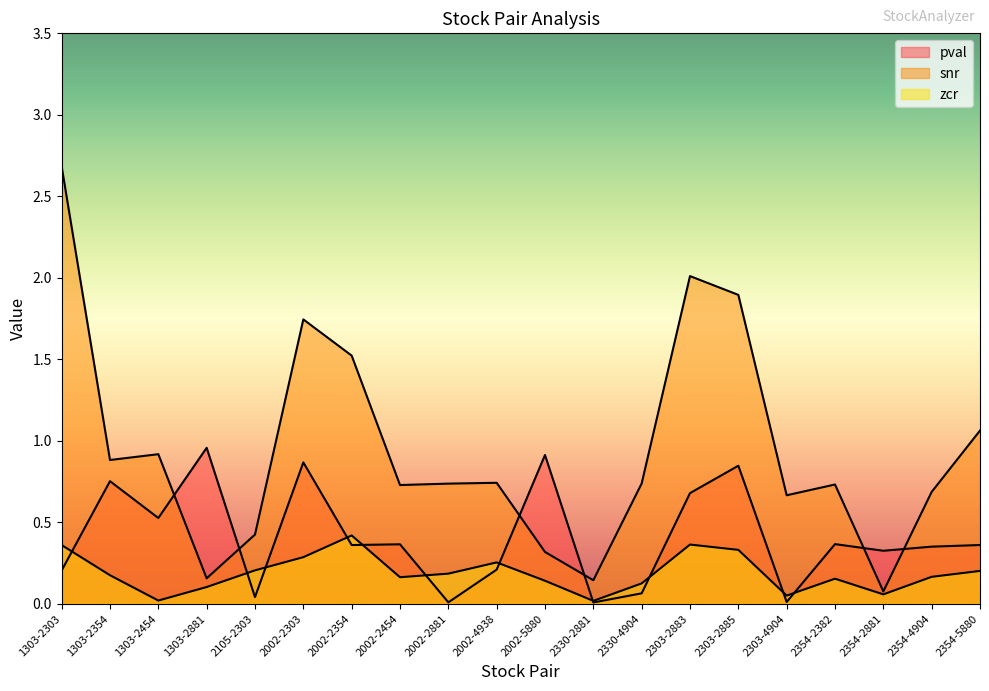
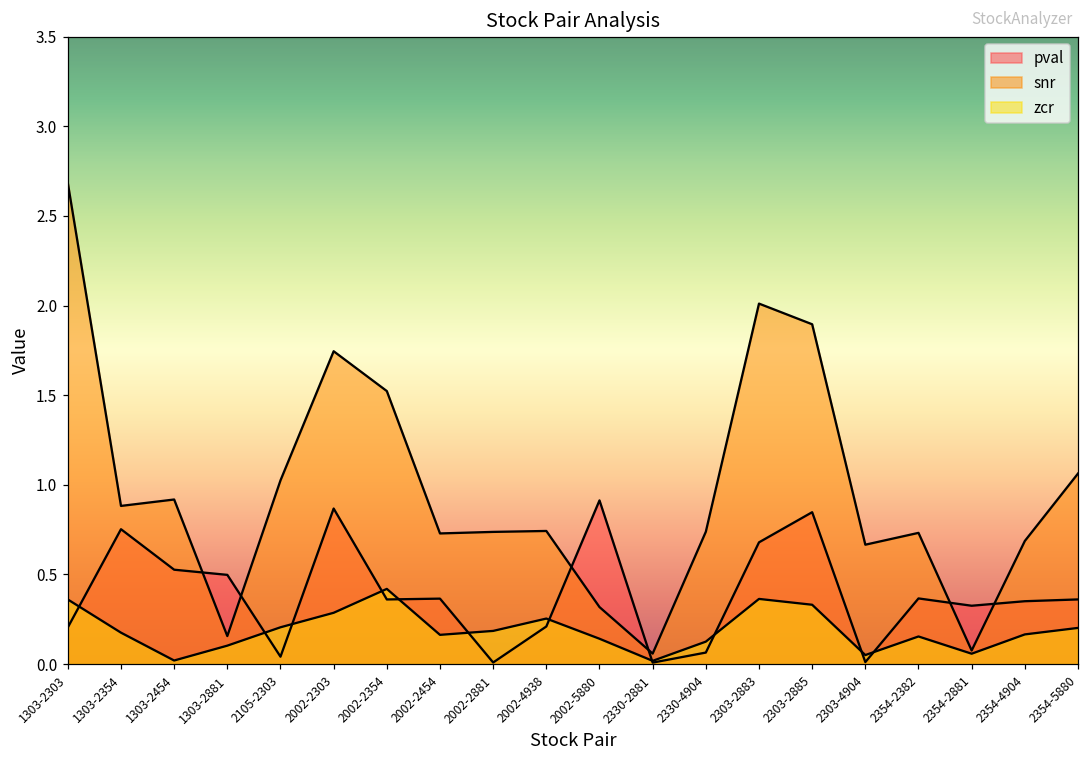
pval, 1303-2881: 0.96 -> 0.50
snr, 2105-2303: 0.42 -> 1.02
snr, 2330-2881: 0.14 -> 0.06
